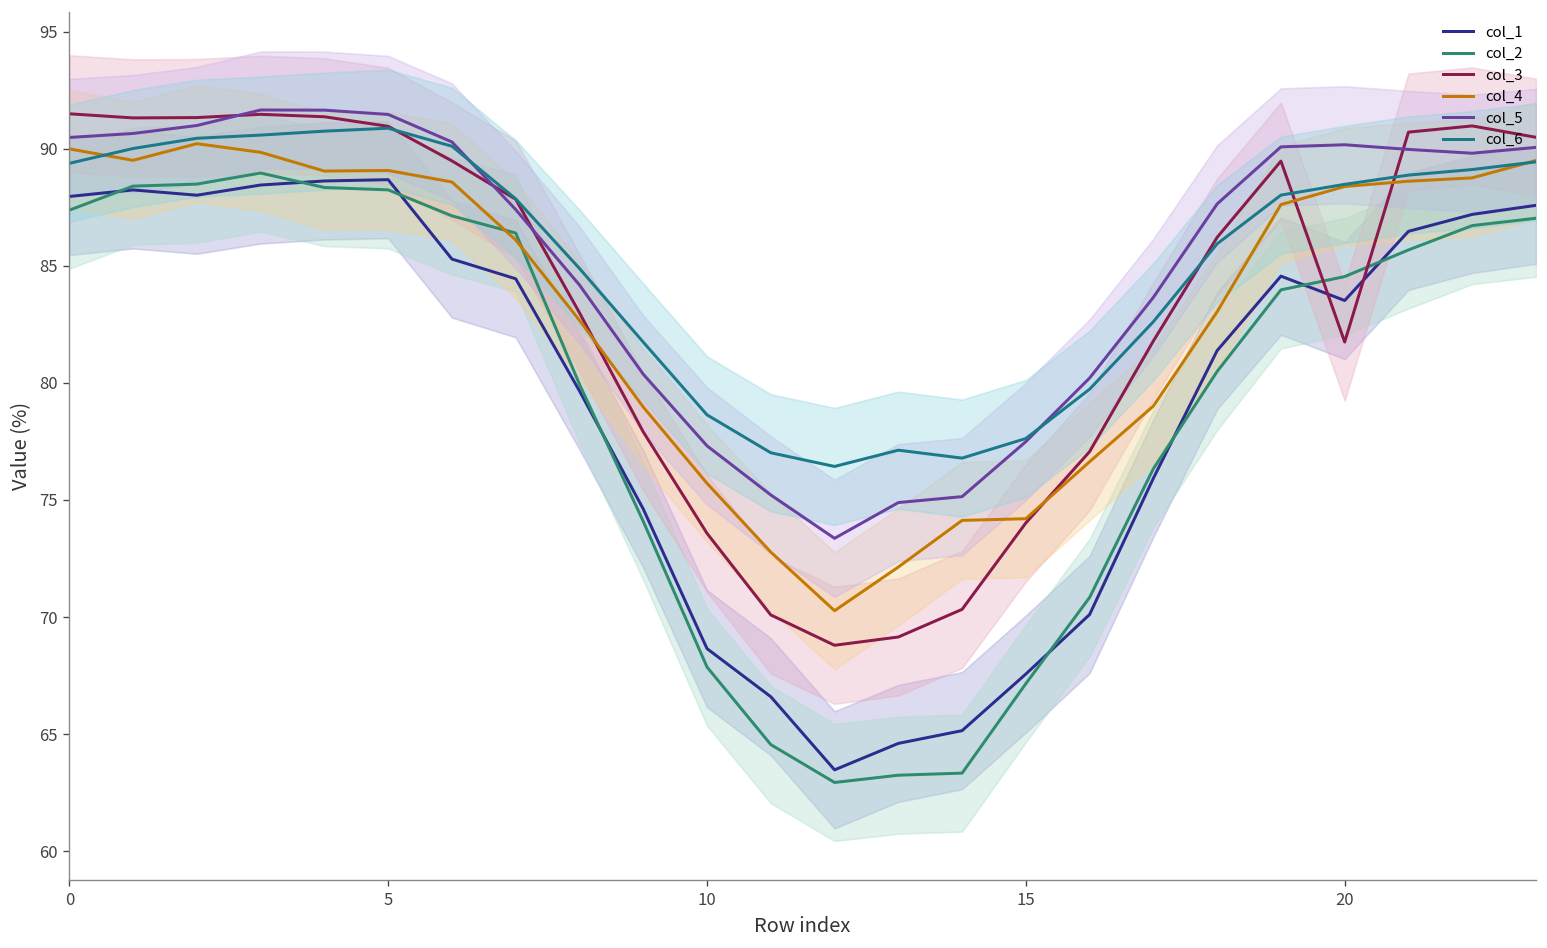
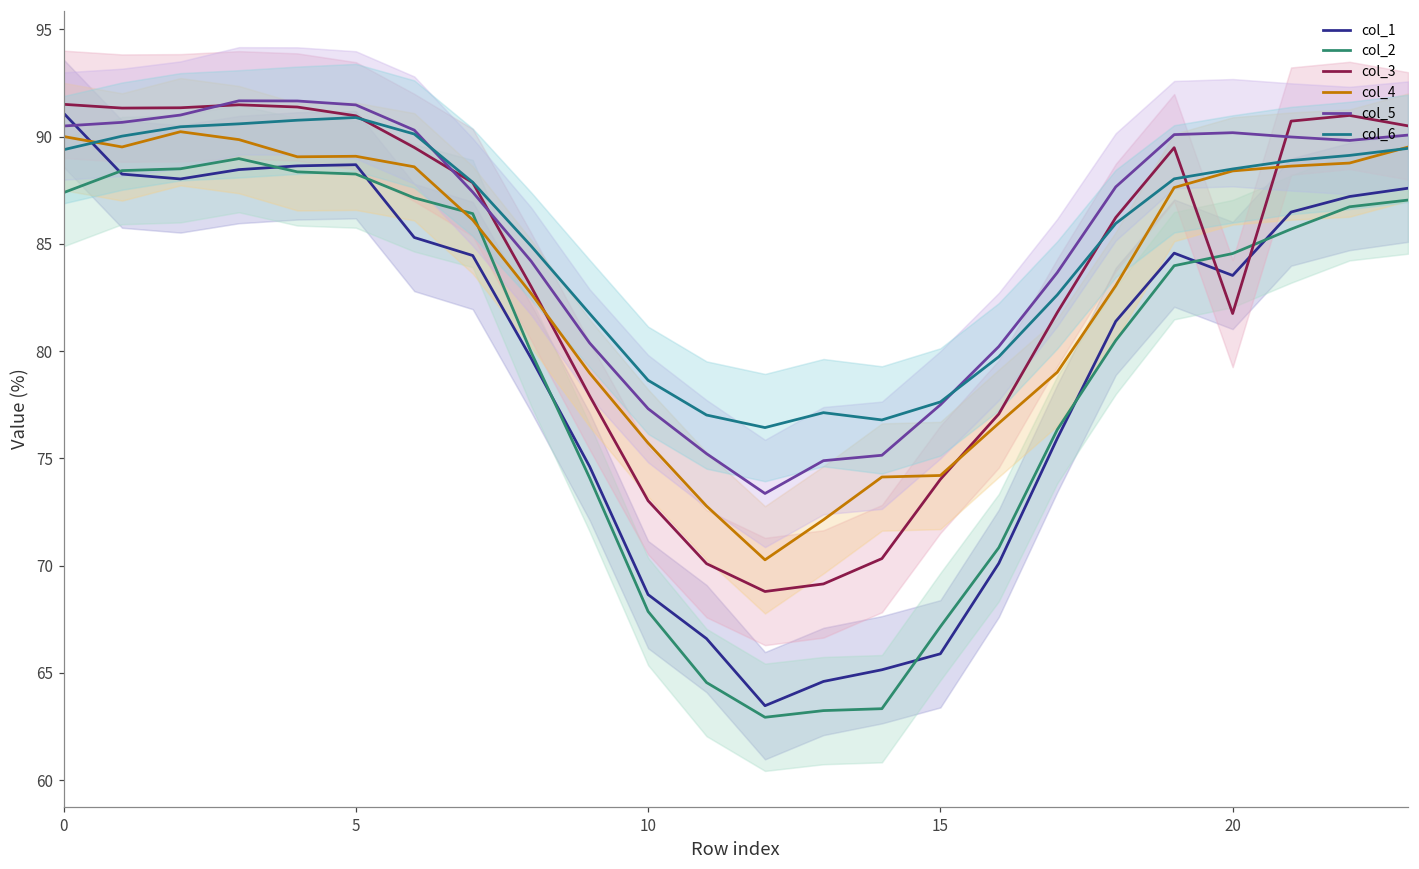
col_1, 0: 88.0 -> 91.1
col_3, 10: 73.6 -> 73.0
col_1, 15: 67.6 -> 65.9
